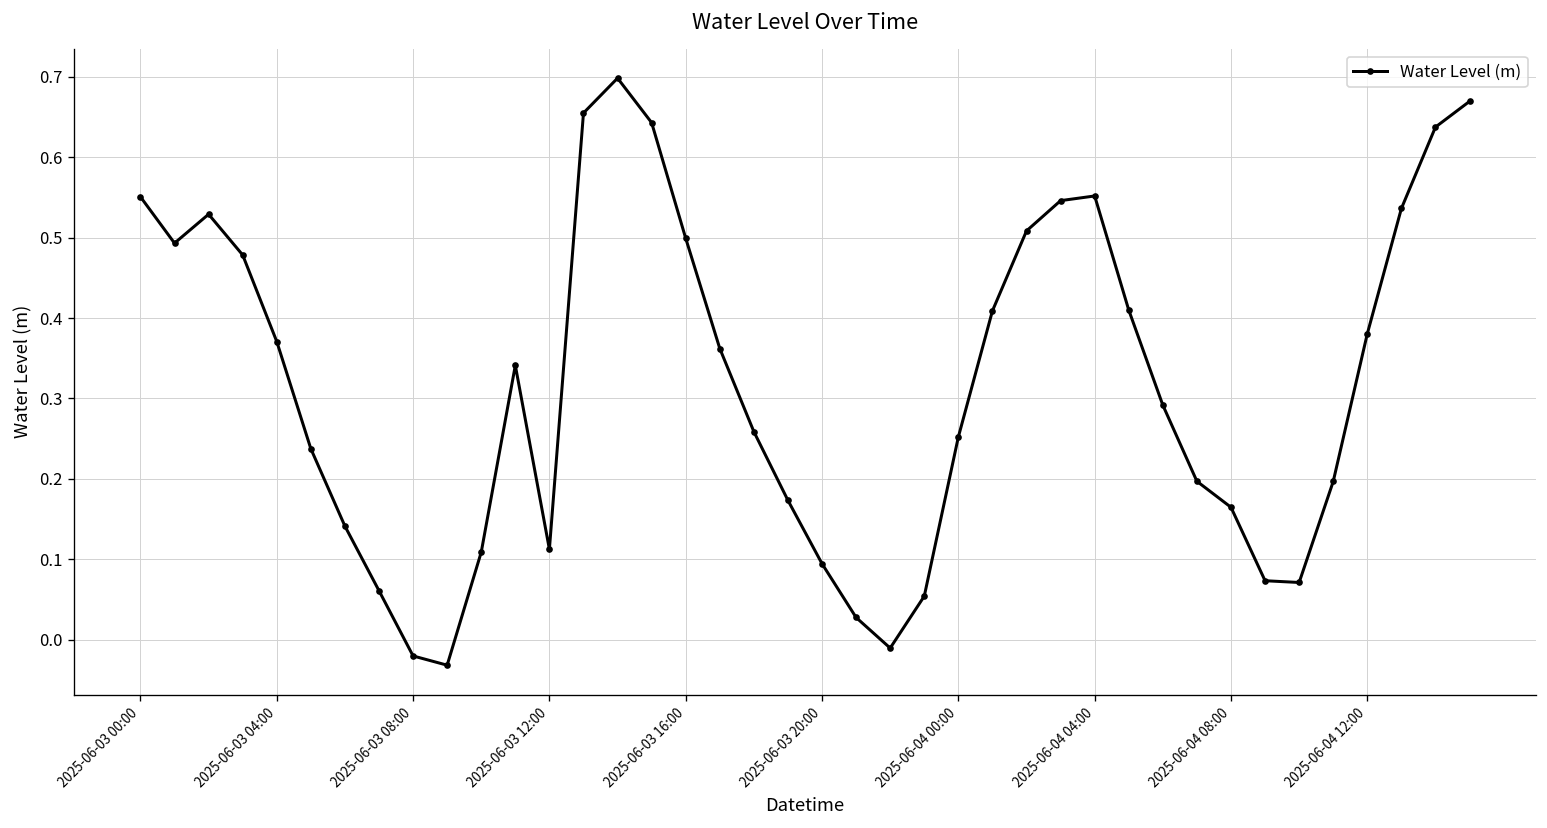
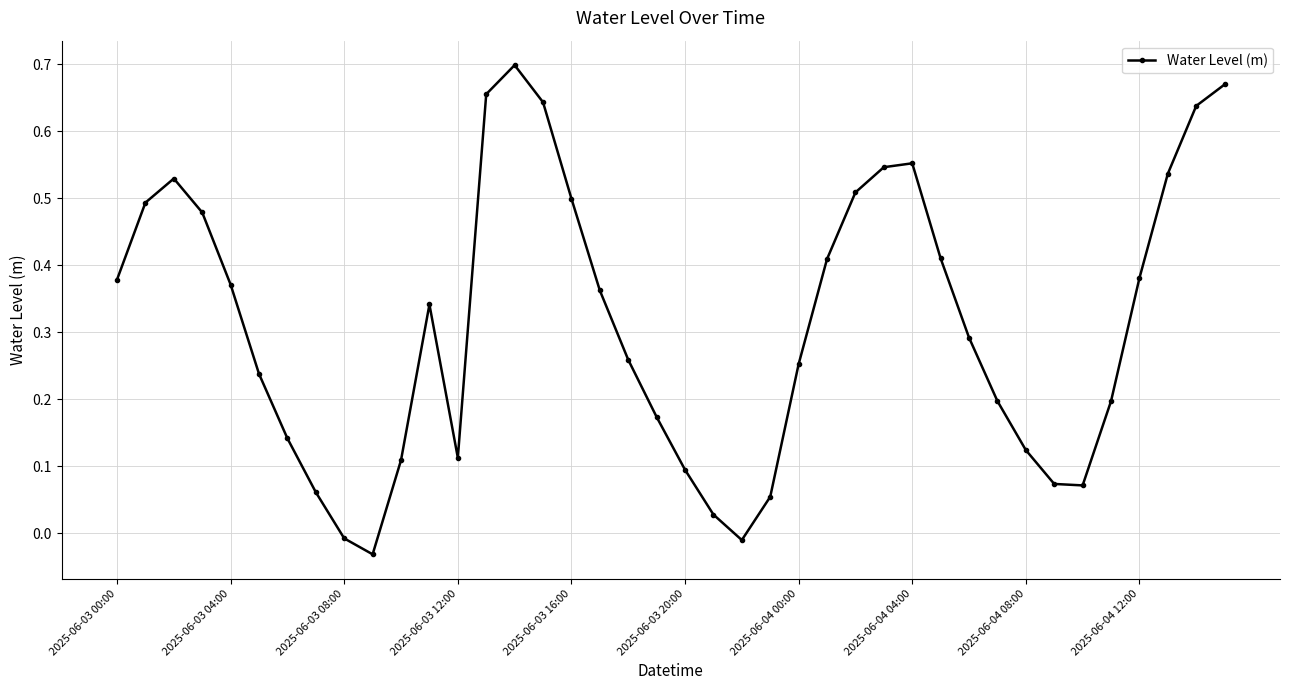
2025-06-03 00:00: 0.55 -> 0.38
2025-06-03 08:00: -0.02 -> -0.01
2025-06-04 08:00: 0.16 -> 0.12
